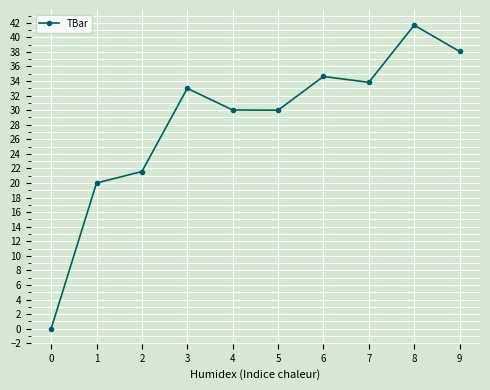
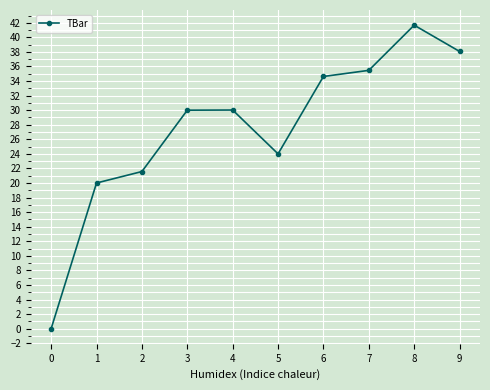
3: 33 -> 30
5: 30 -> 24
7: 34 -> 35
